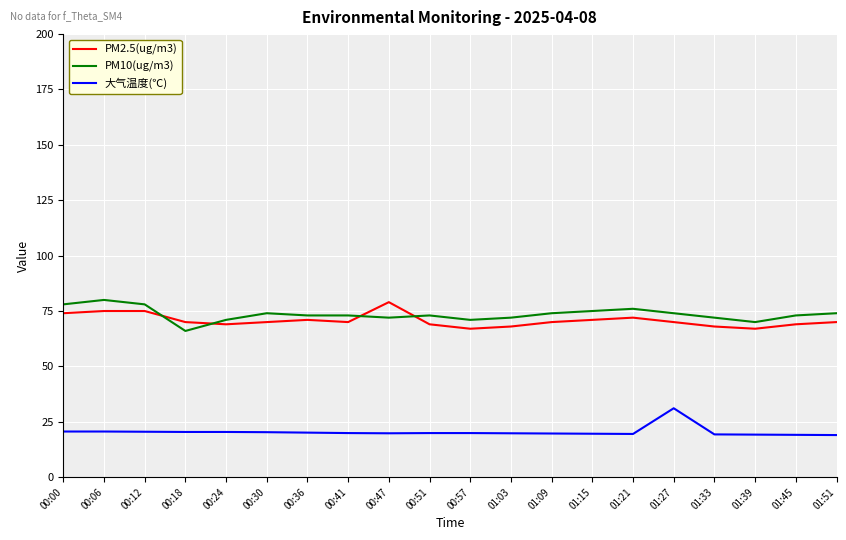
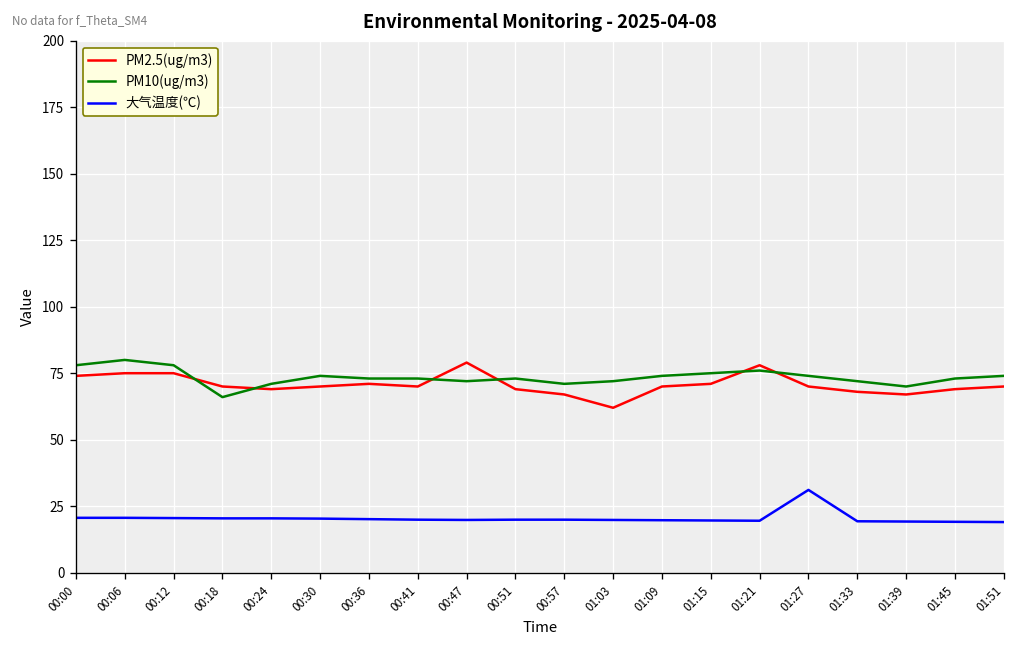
PM2.5(ug/m3), 01:03: 68 -> 62
PM2.5(ug/m3), 01:21: 72 -> 78
